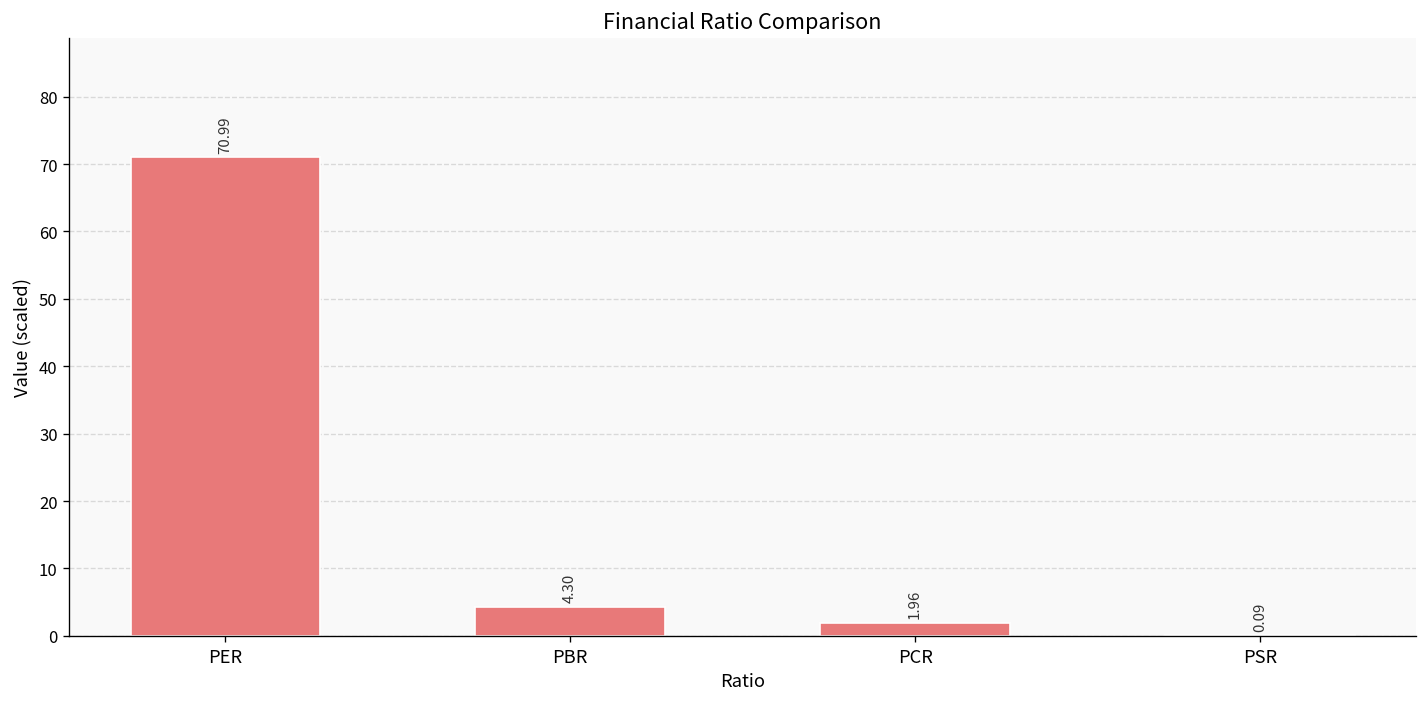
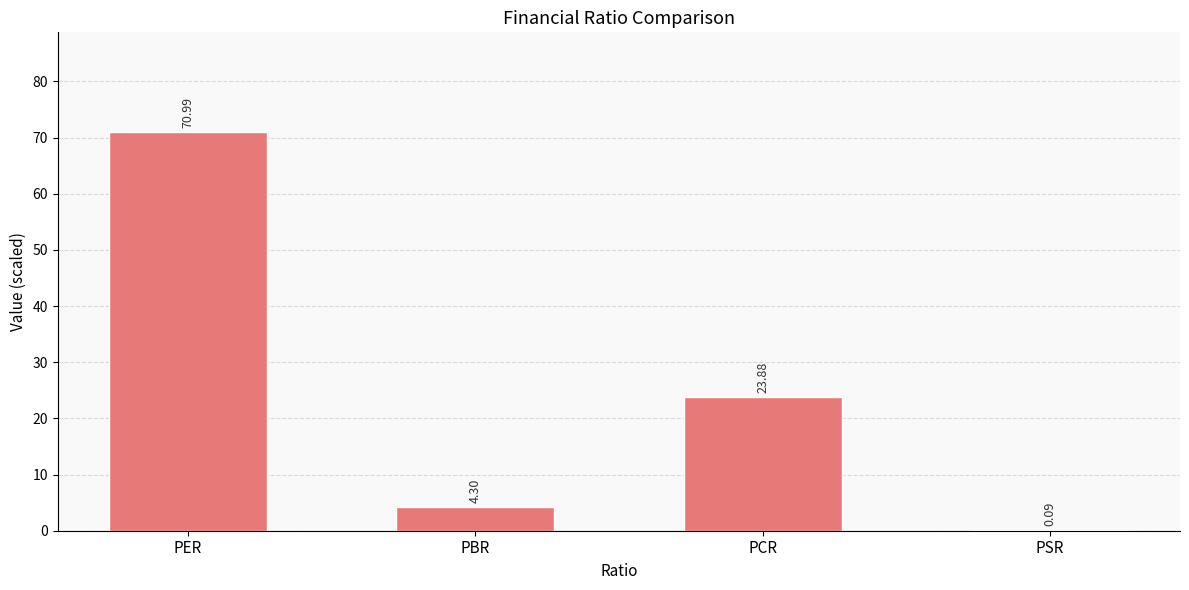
PCR: 1.96 -> 23.88
